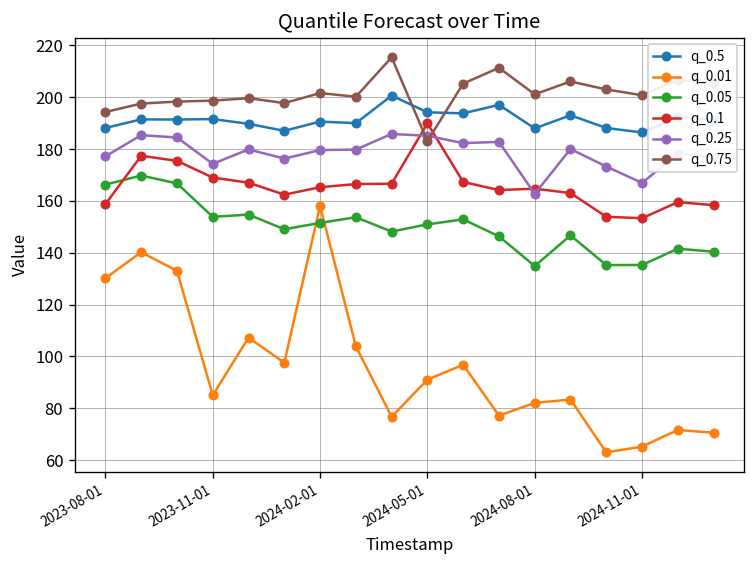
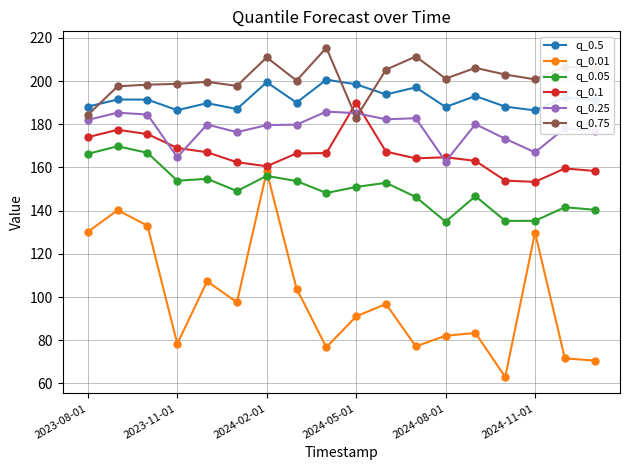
q_0.1, 2023-08-01: 159 -> 174
q_0.25, 2023-08-01: 177 -> 182
q_0.75, 2023-08-01: 194 -> 184
q_0.5, 2023-11-01: 192 -> 186
q_0.01, 2023-11-01: 85 -> 78
q_0.25, 2023-11-01: 174 -> 165
q_0.5, 2024-02-01: 191 -> 199
q_0.05, 2024-02-01: 152 -> 156
q_0.1, 2024-02-01: 165 -> 161
q_0.75, 2024-02-01: 202 -> 211
q_0.5, 2024-05-01: 194 -> 198
q_0.01, 2024-11-01: 65 -> 130
